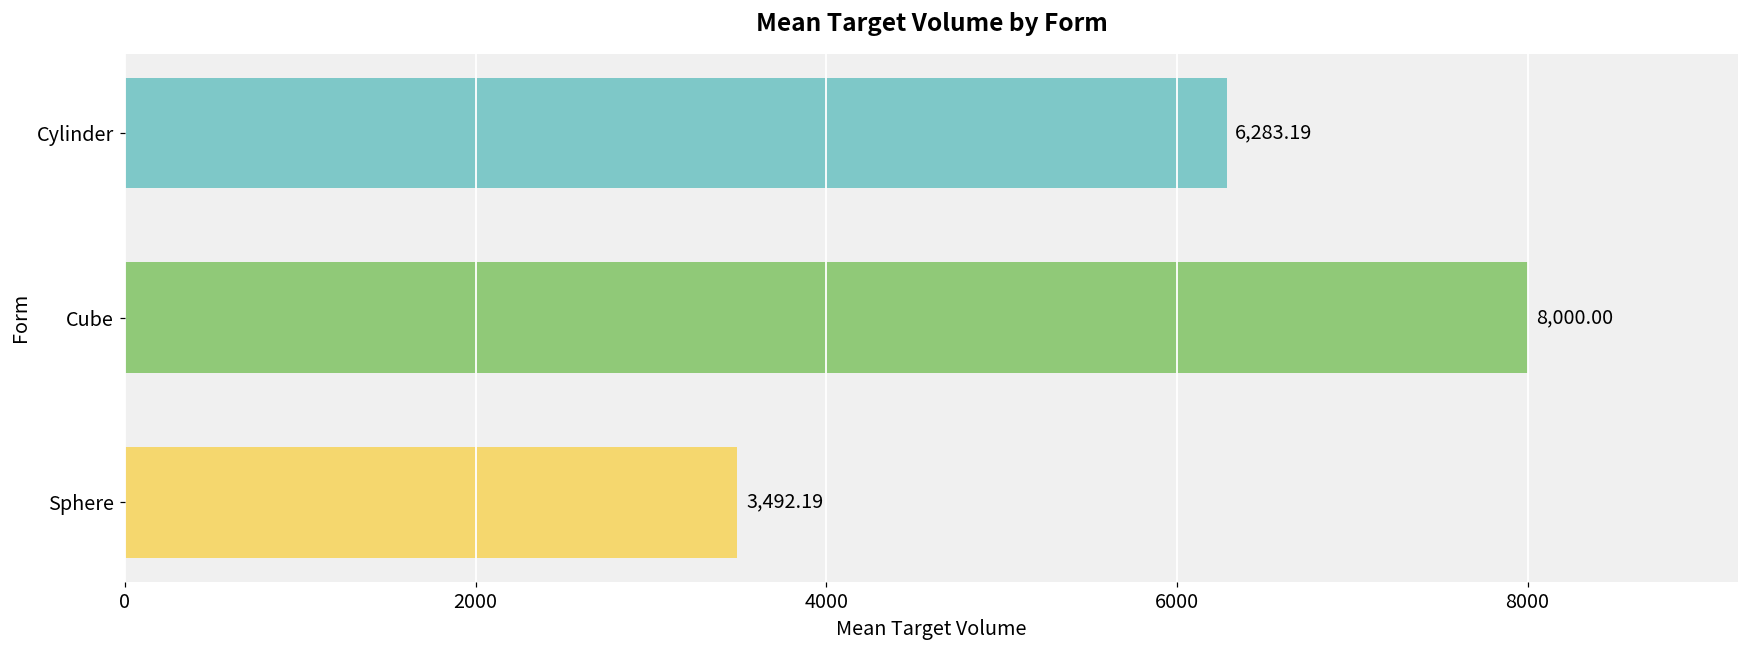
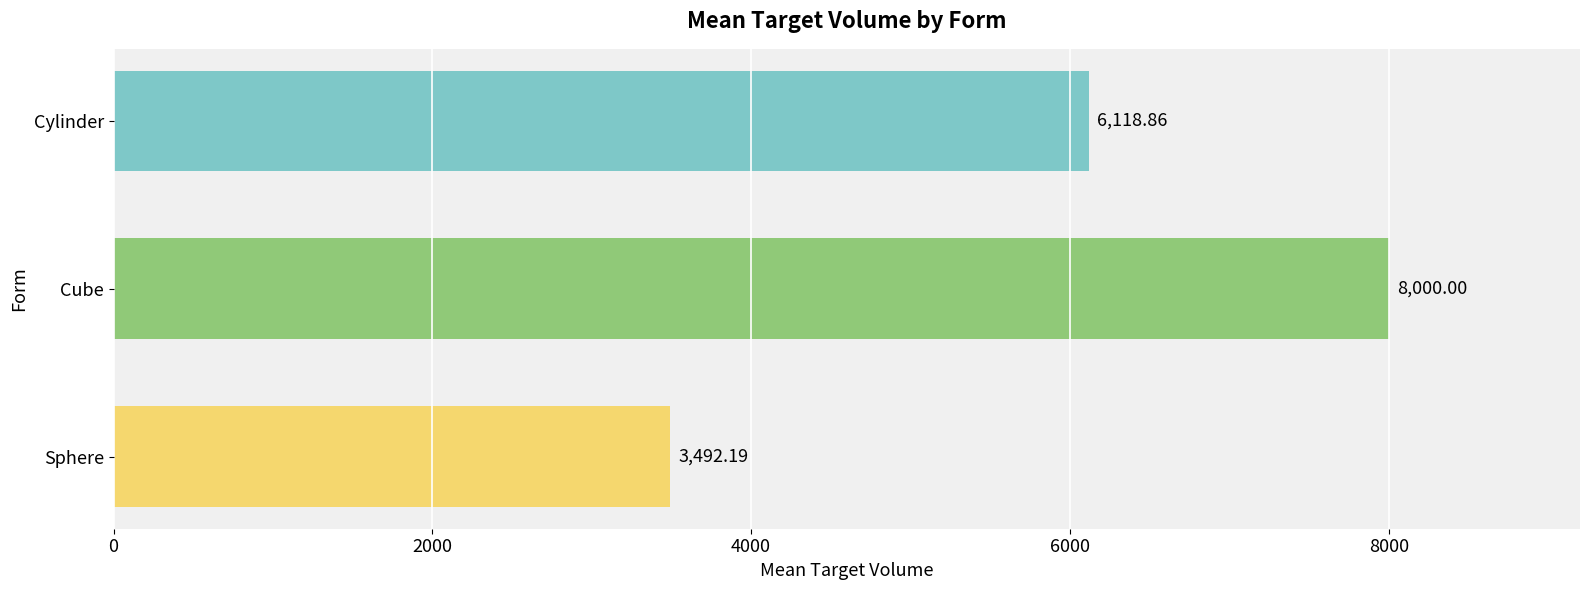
Cylinder: 6,283.19 -> 6,118.86
